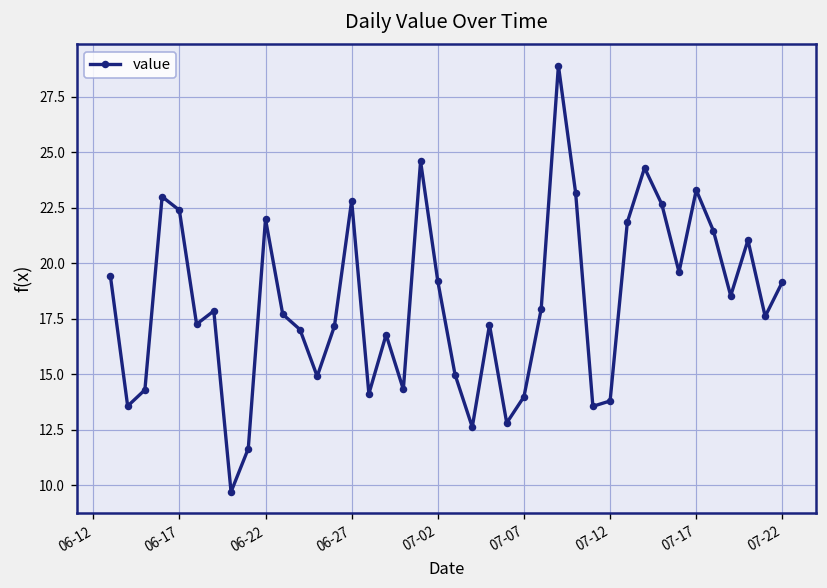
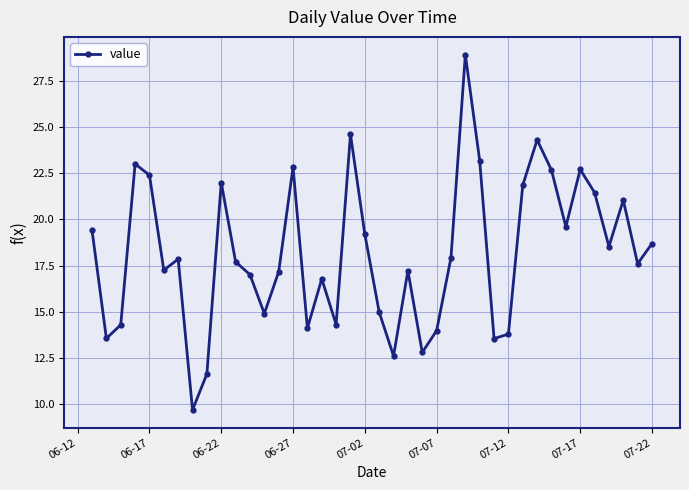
07-17: 23.3 -> 22.7
07-22: 19.2 -> 18.7
